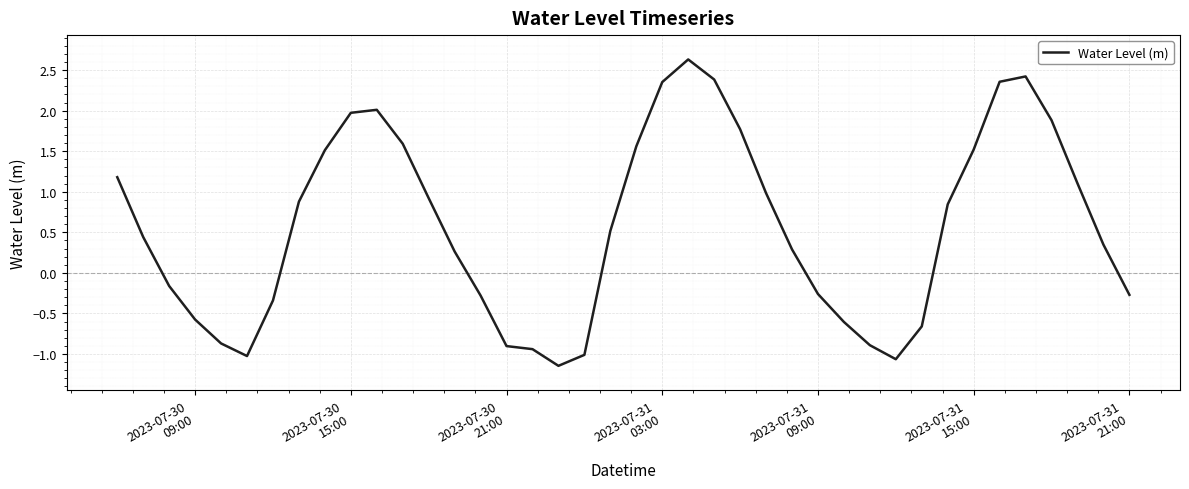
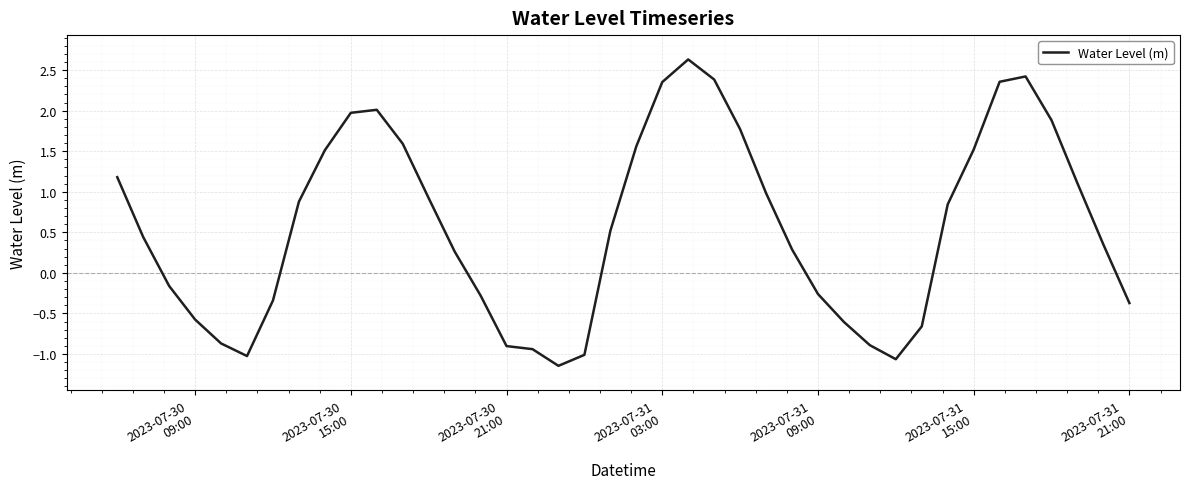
2023-07-31 21:00: -0.3 -> -0.4
